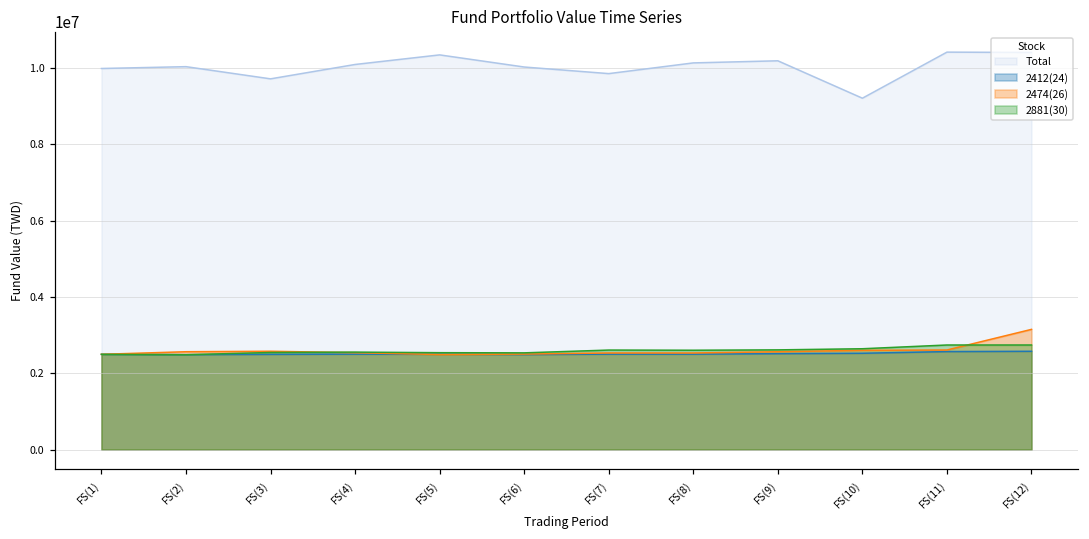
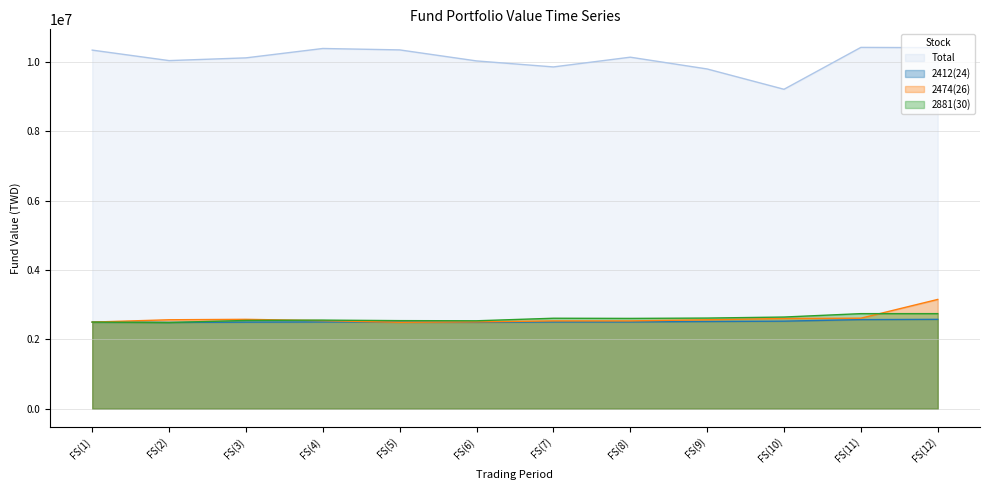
Total, FS(1): 10000000 -> 10300000
Total, FS(3): 9700000 -> 10100000
Total, FS(4): 10100000 -> 10400000
Total, FS(9): 10200000 -> 9800000
